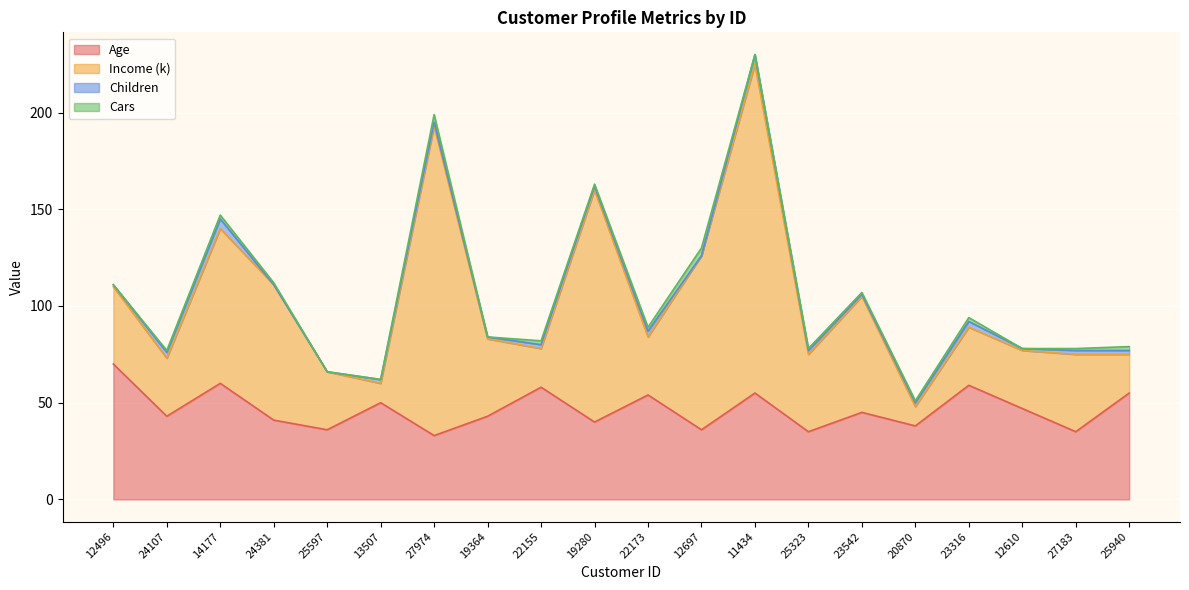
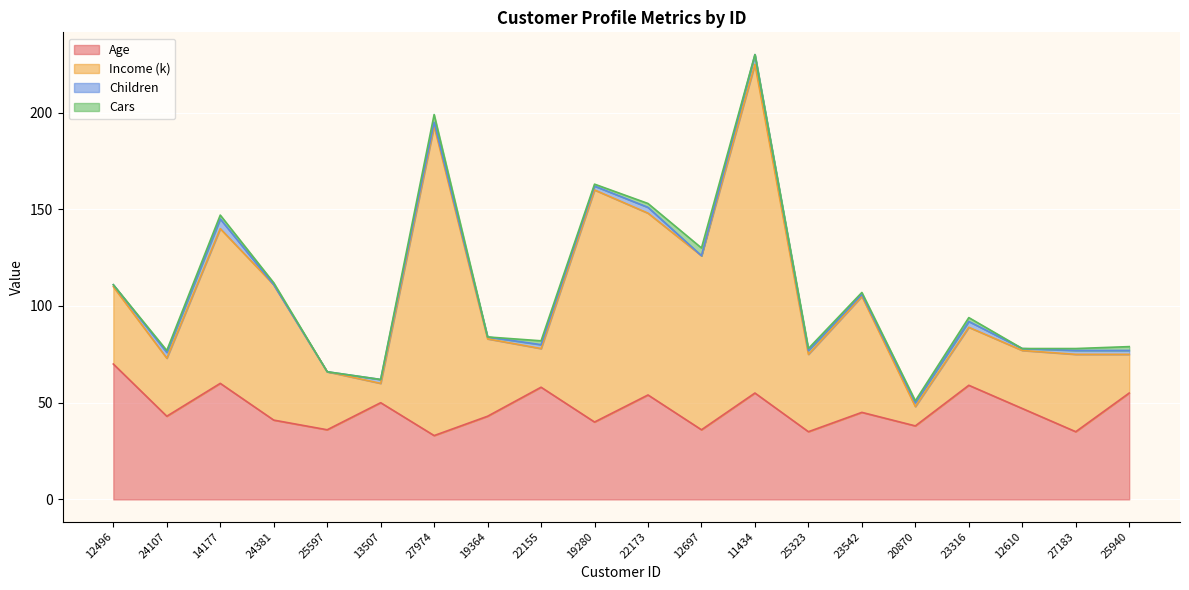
Income (k), 22173: 30 -> 94
